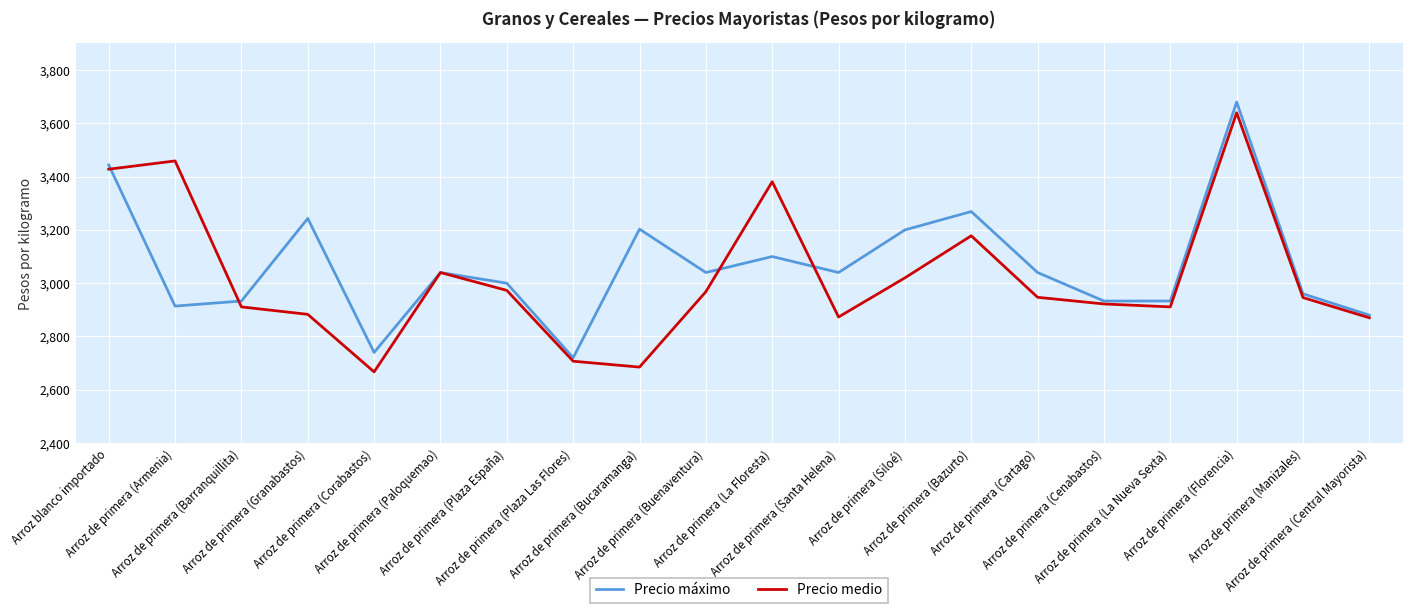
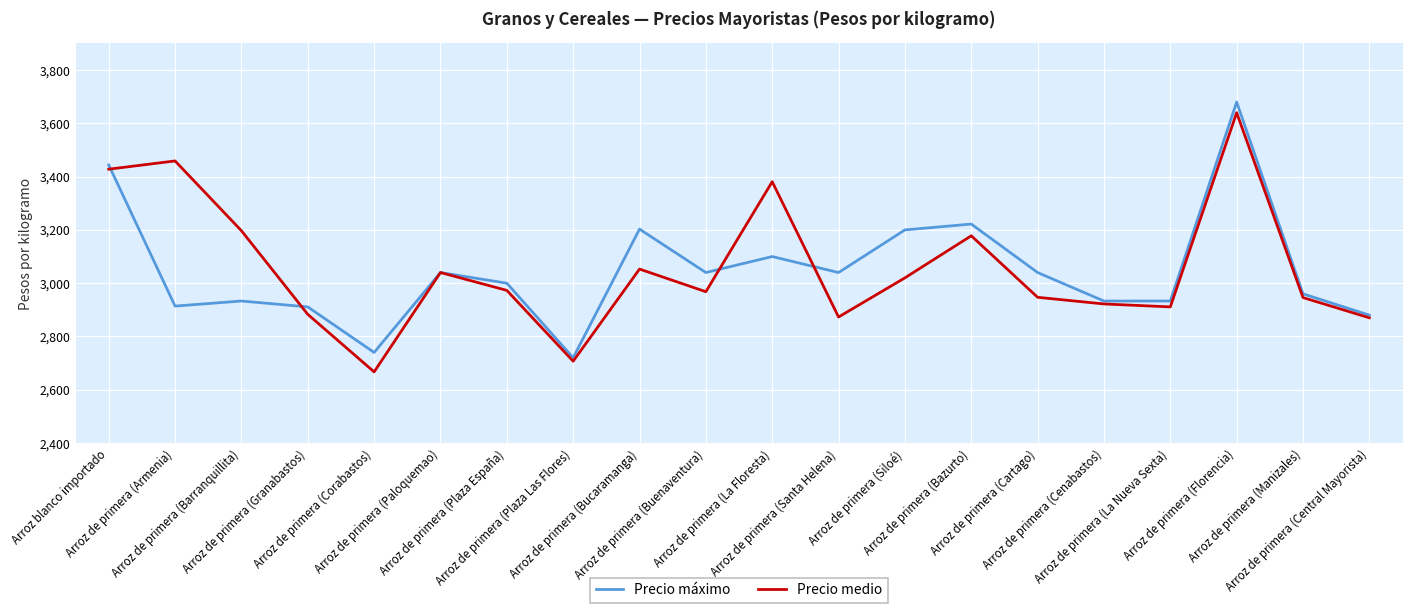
Precio medio, Arroz de primera (Barranquillita): 2,910 -> 3,200
Precio máximo, Arroz de primera (Granabastos): 3,240 -> 2,910
Precio medio, Arroz de primera (Bucaramanga): 2,690 -> 3,050
Precio máximo, Arroz de primera (Bazurto): 3,270 -> 3,220
